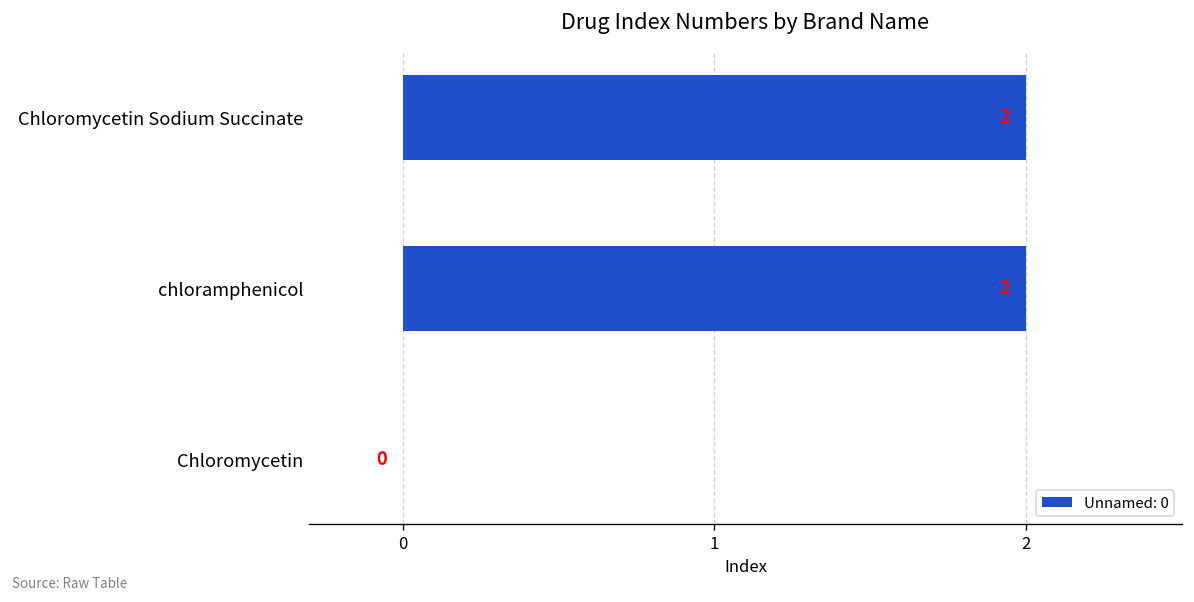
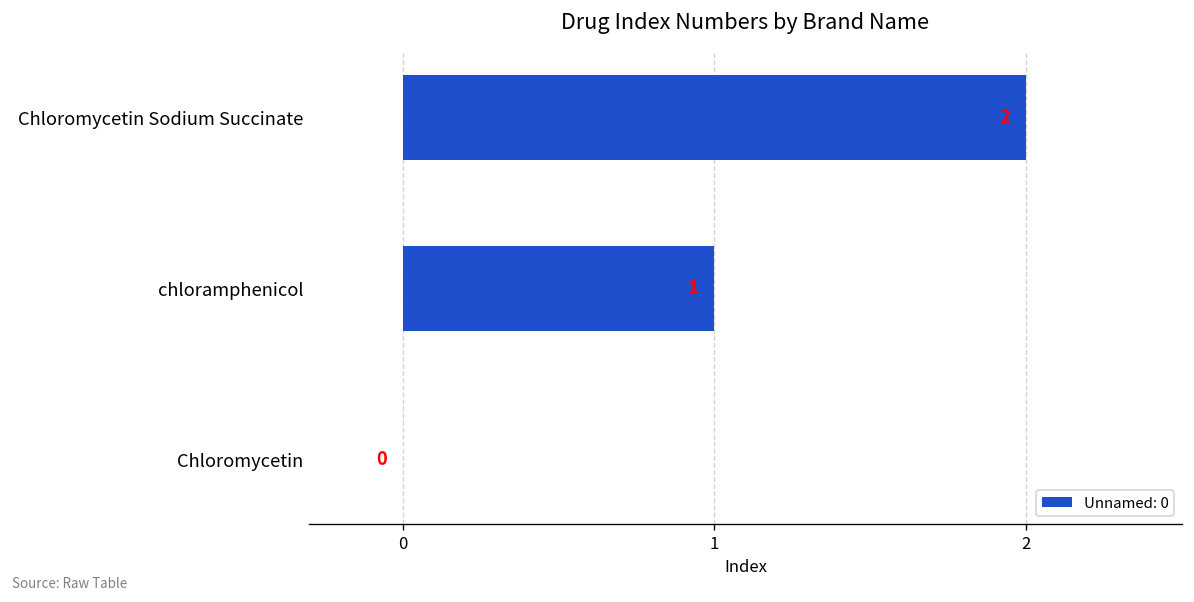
chloramphenicol: 2 -> 1
